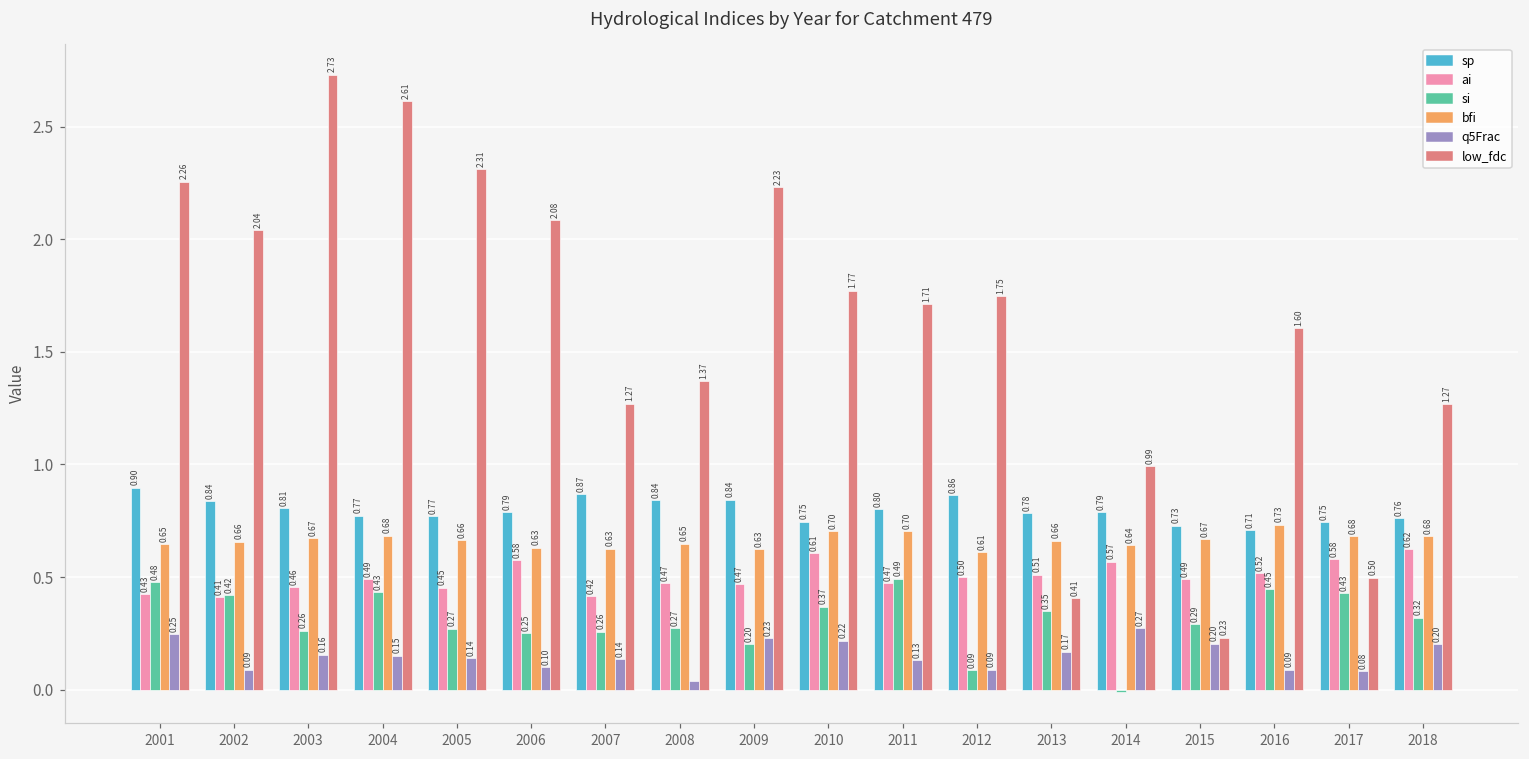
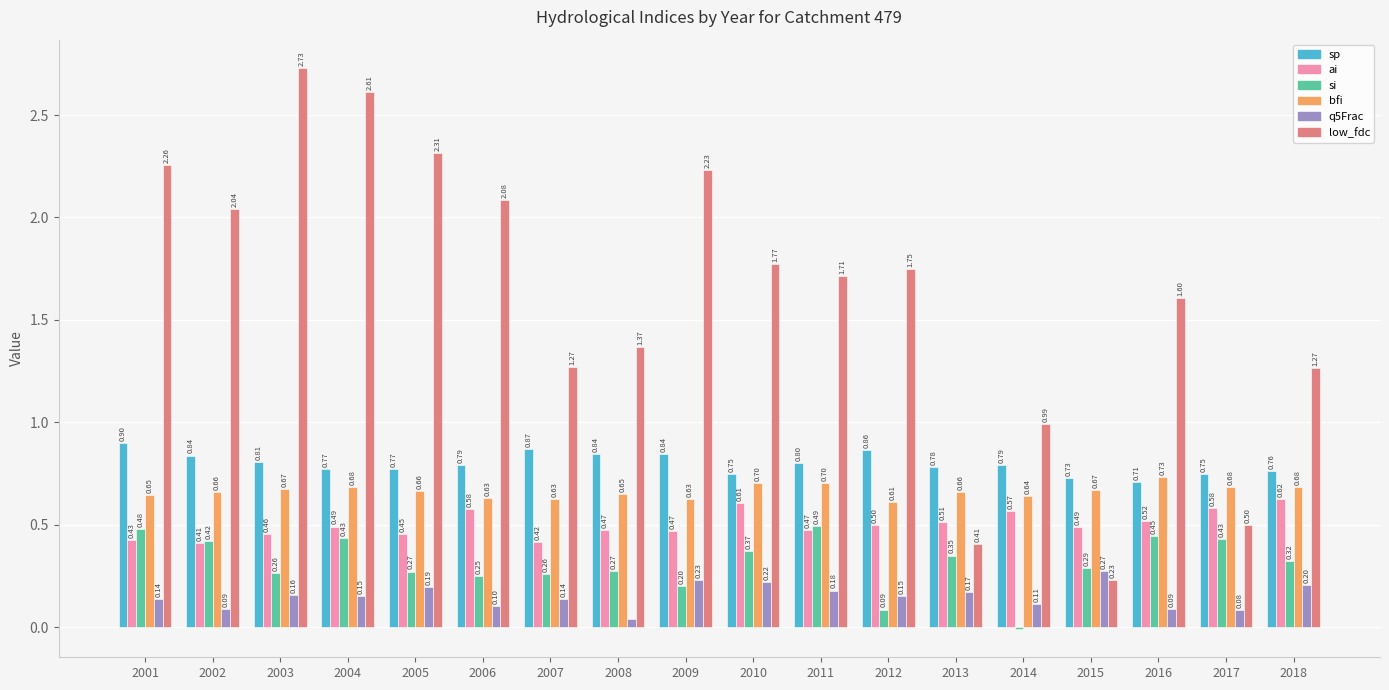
q5Frac, 2001: 0.25 -> 0.14
q5Frac, 2005: 0.14 -> 0.19
q5Frac, 2011: 0.13 -> 0.18
q5Frac, 2012: 0.09 -> 0.15
q5Frac, 2014: 0.27 -> 0.11
q5Frac, 2015: 0.20 -> 0.27
